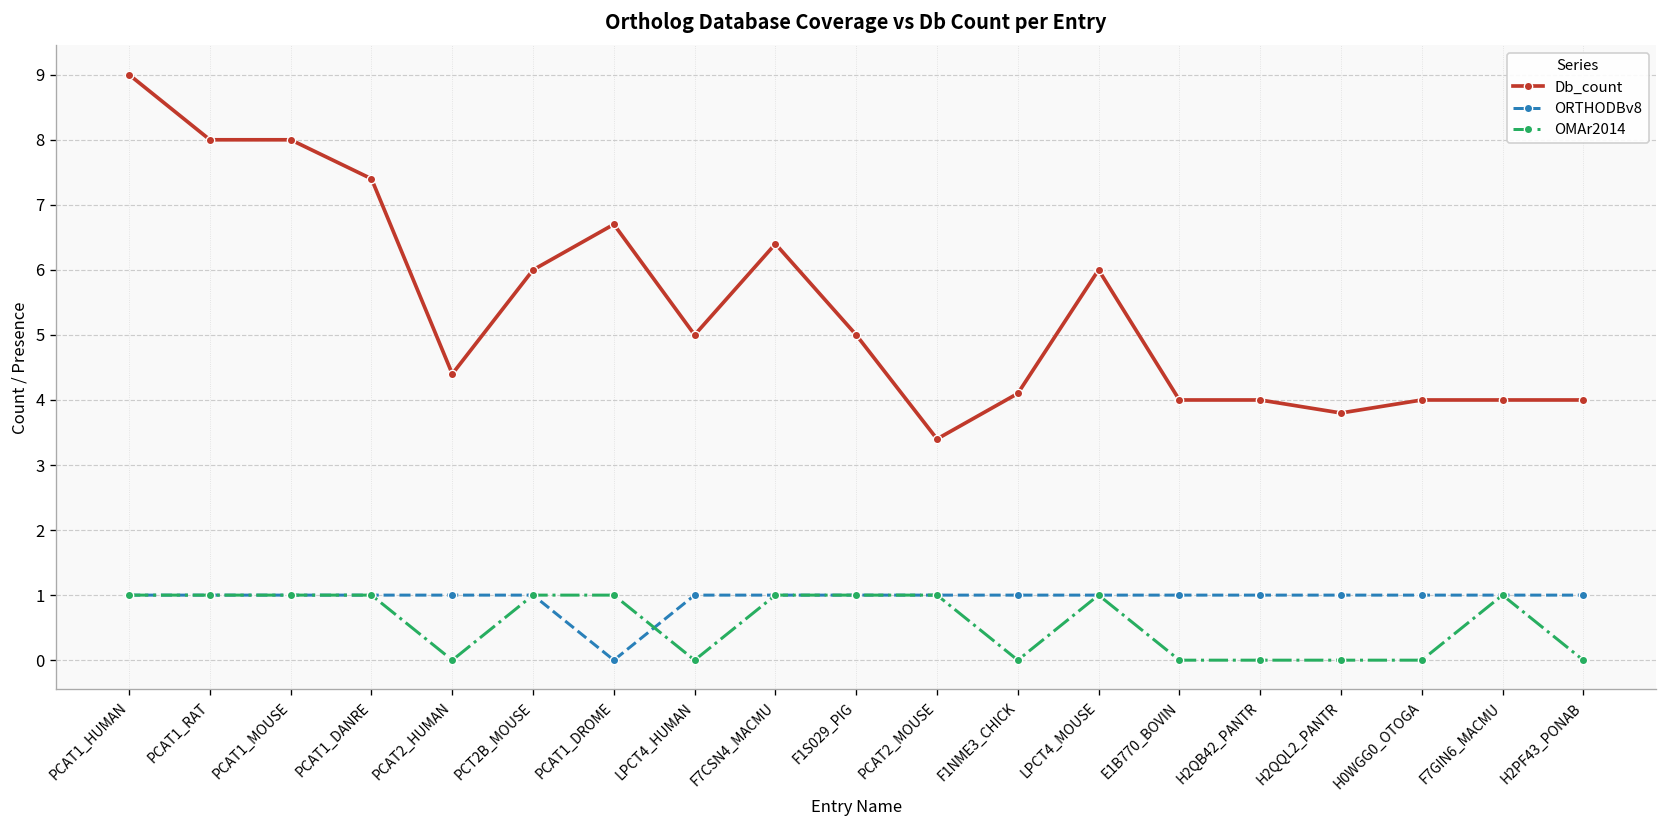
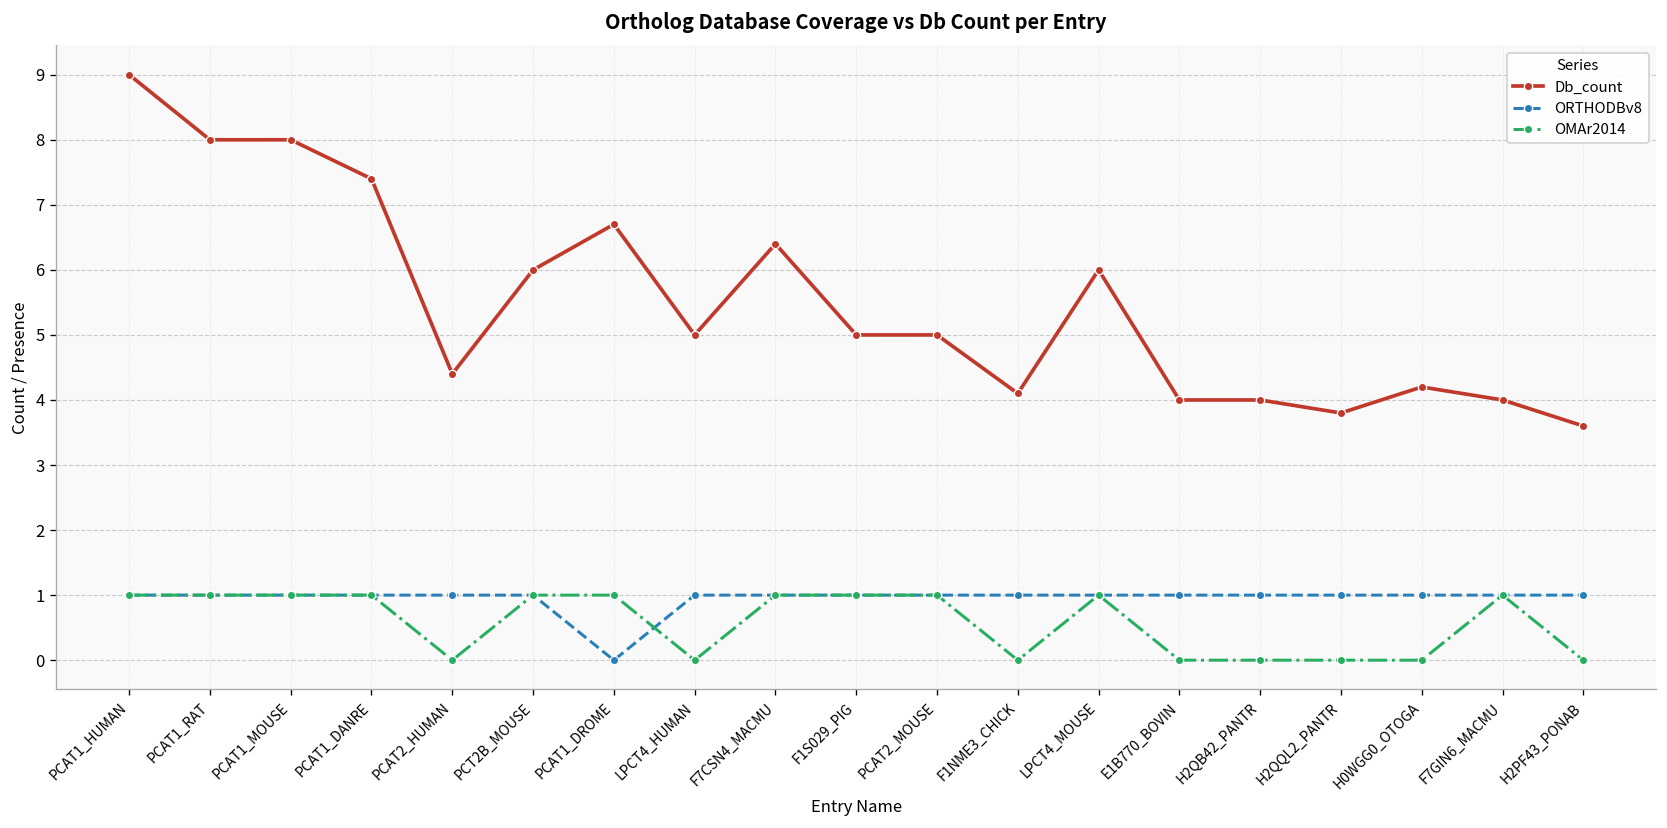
Db_count, PCAT2_MOUSE: 3.4 -> 5.0
Db_count, H0WGG0_OTOGA: 4.0 -> 4.2
Db_count, H2PF43_PONAB: 4.0 -> 3.6
